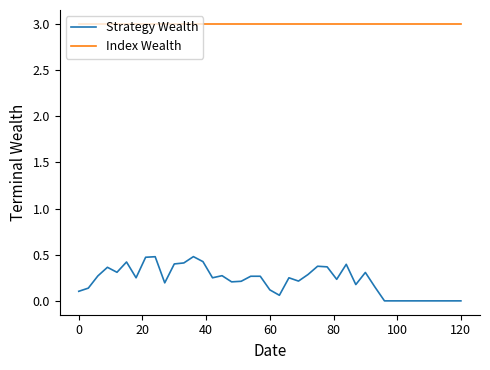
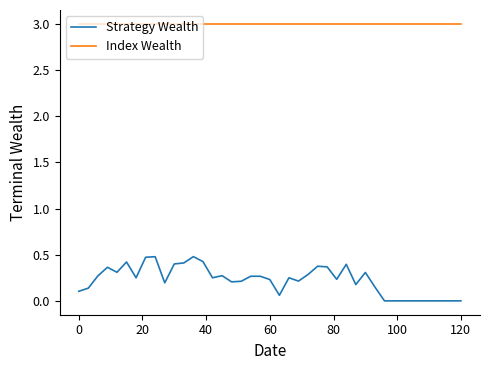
Strategy Wealth, 60: 0.1 -> 0.2
